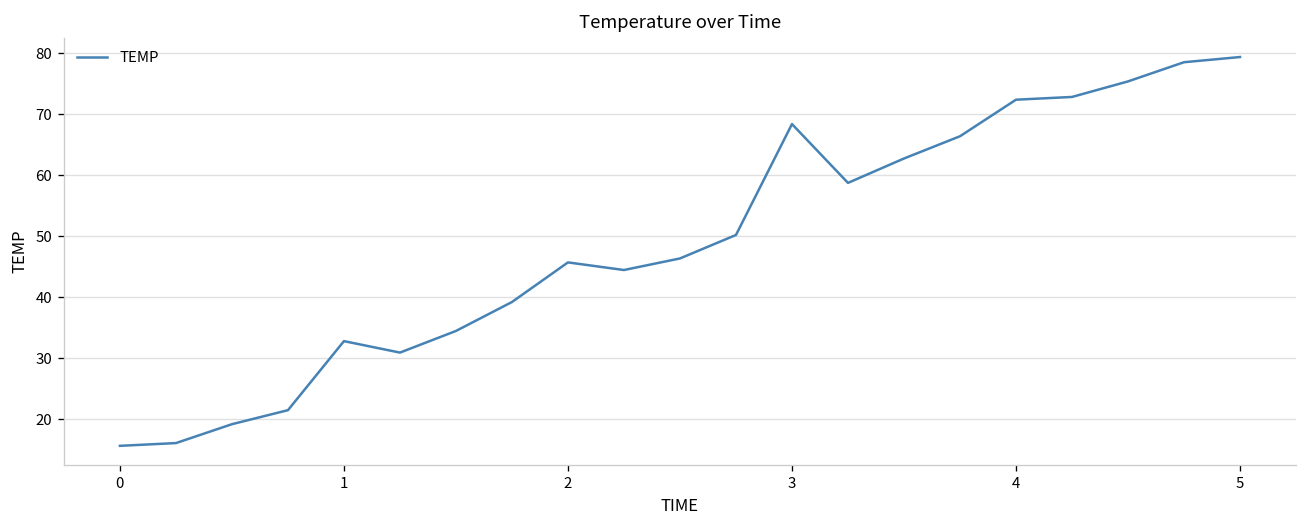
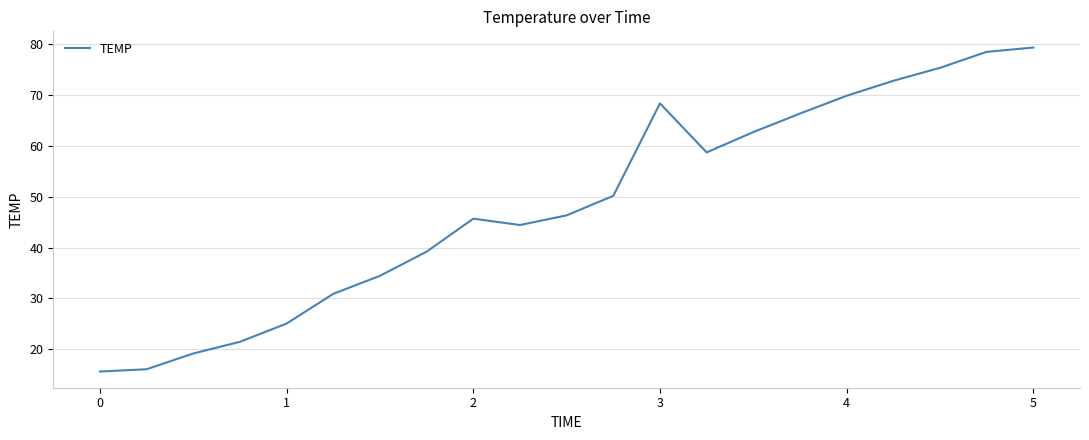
1: 33 -> 25
4: 72 -> 70
